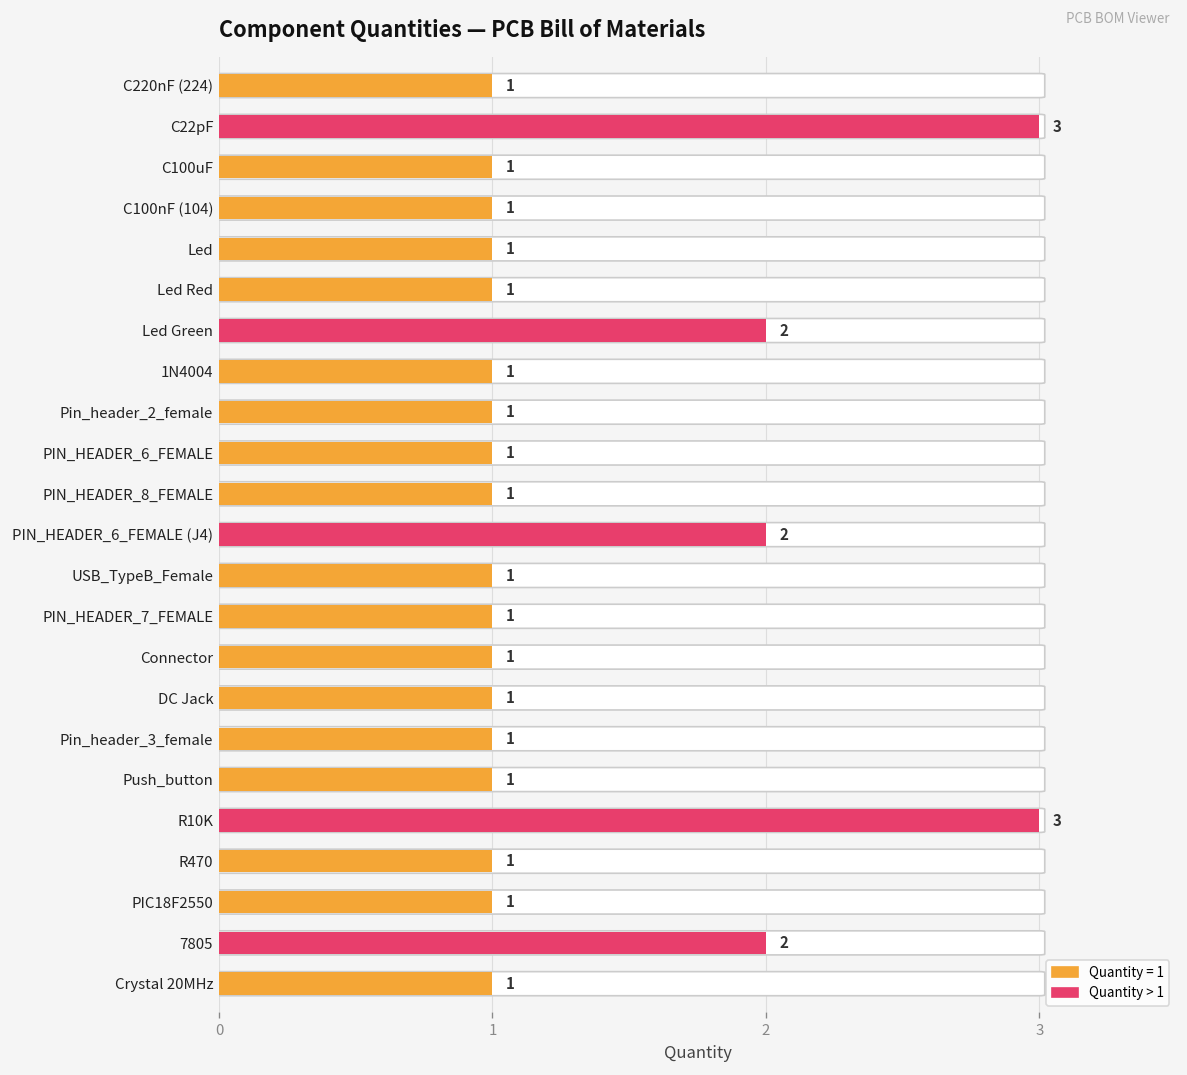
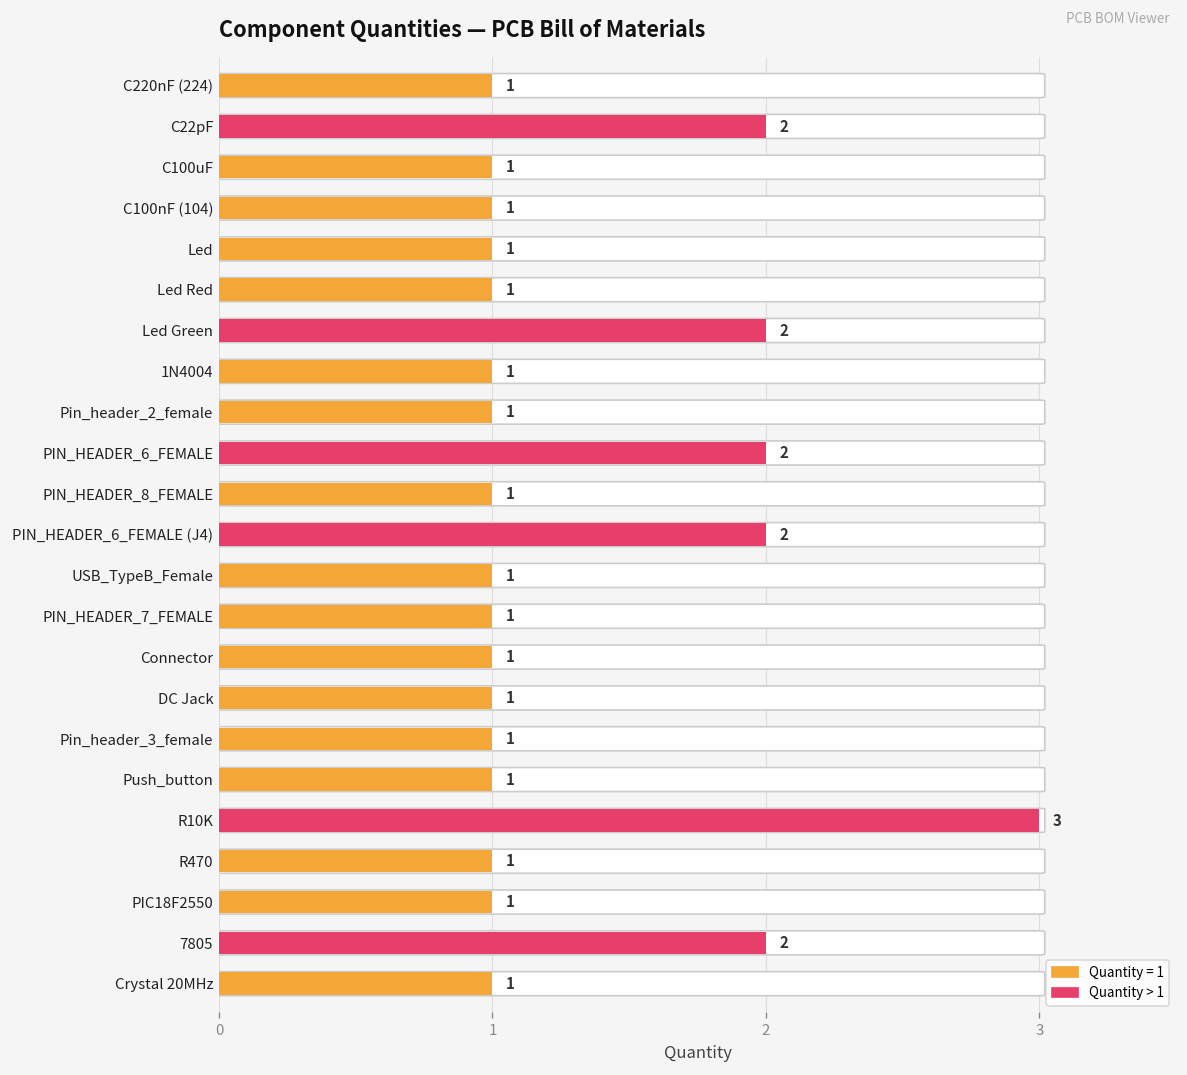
C22pF: 3 -> 2
PIN_HEADER_6_FEMALE: 1 -> 2
